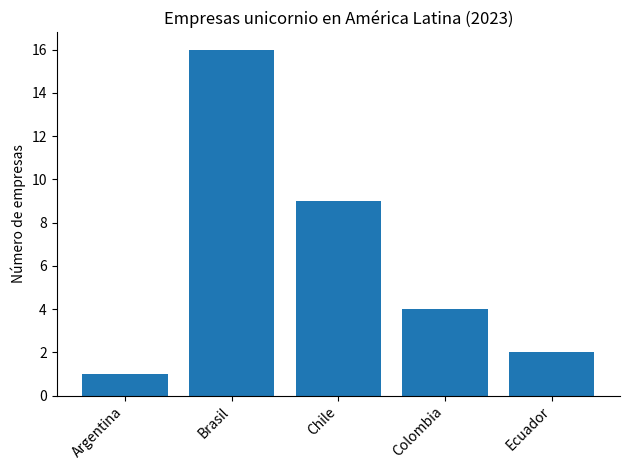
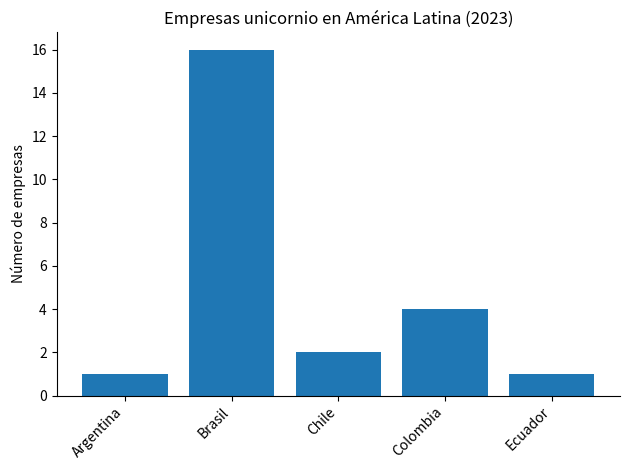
Chile: 9 -> 2
Ecuador: 2 -> 1
